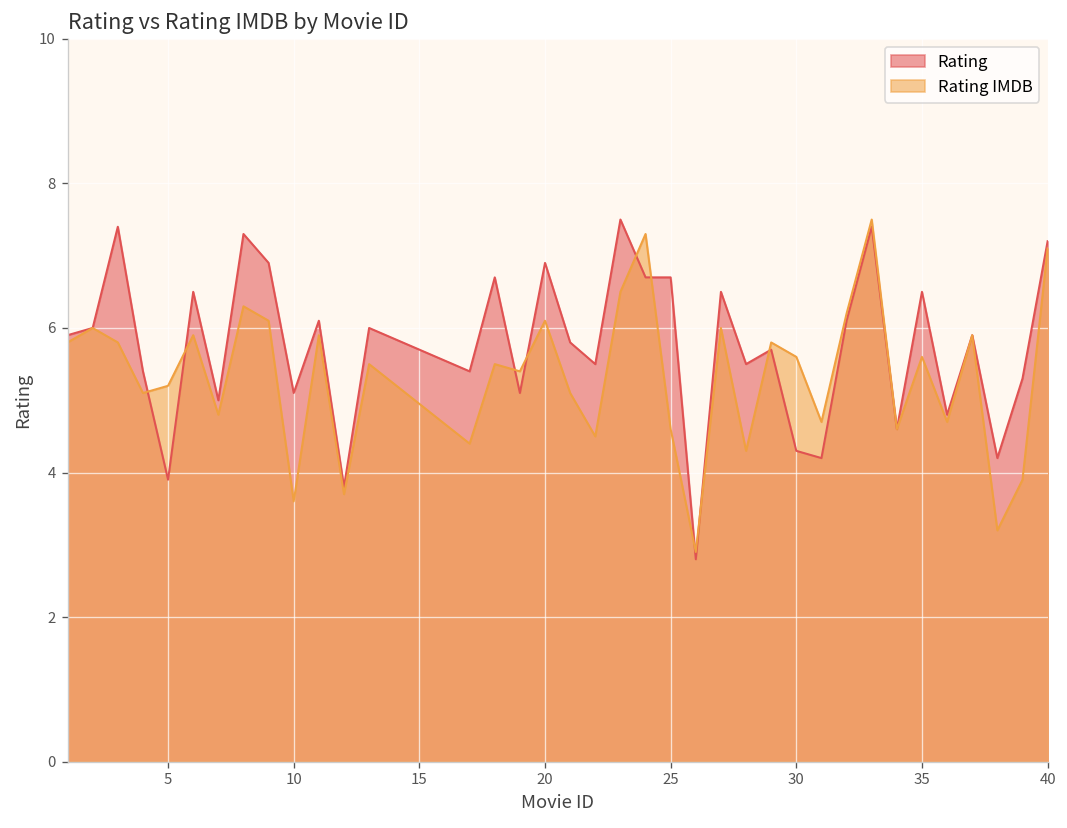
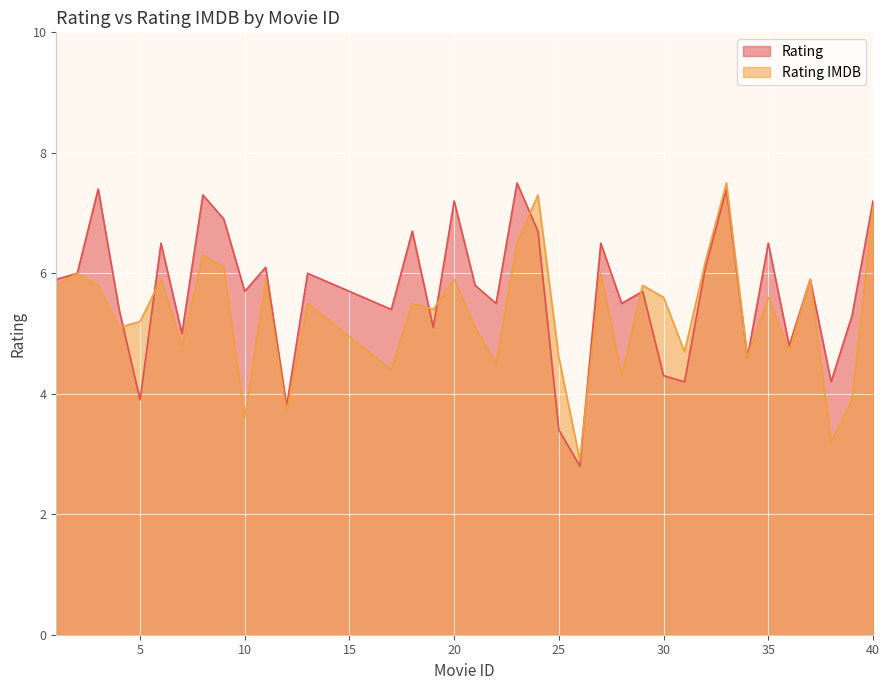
Rating, 10: 5.1 -> 5.7
Rating, 20: 6.9 -> 7.2
Rating IMDB, 20: 6.1 -> 5.9
Rating, 25: 6.7 -> 3.4
